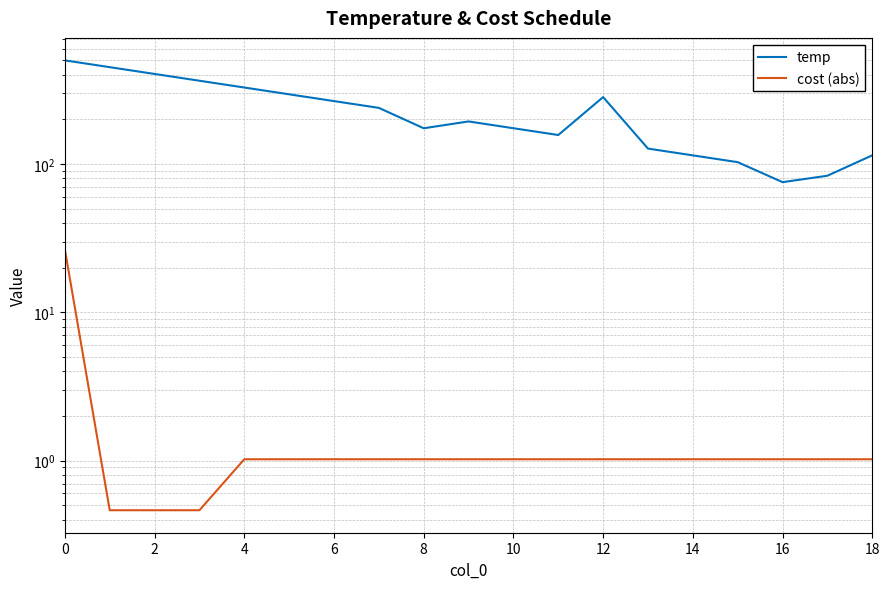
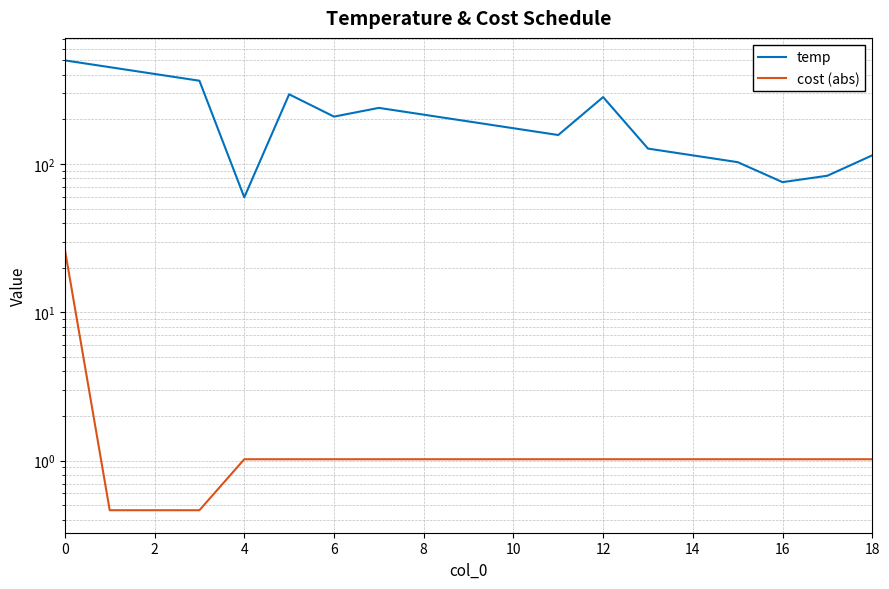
temp, 4: 330 -> 60
temp, 6: 270 -> 210
temp, 8: 170 -> 220
